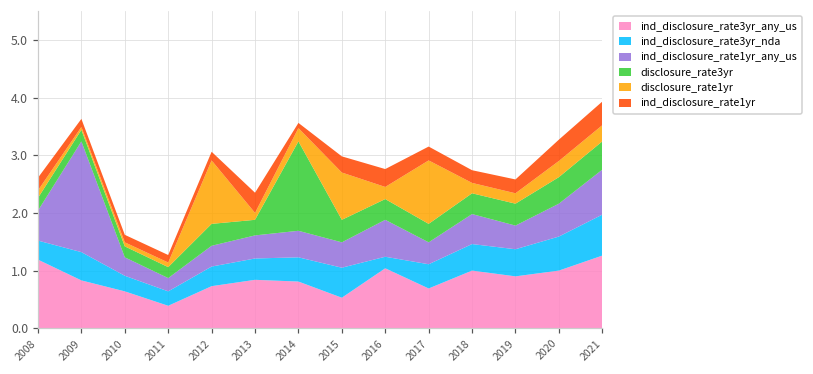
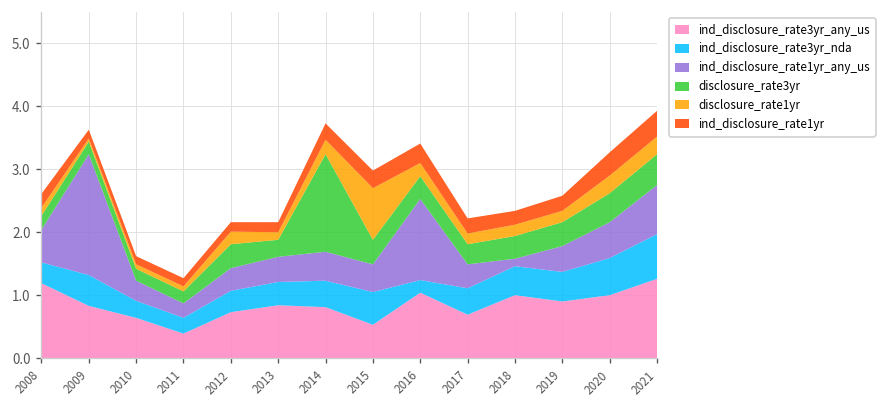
disclosure_rate1yr, 2012: 1.1 -> 0.2
ind_disclosure_rate1yr, 2013: 0.4 -> 0.2
ind_disclosure_rate1yr, 2014: 0.1 -> 0.3
ind_disclosure_rate1yr_any_us, 2016: 0.6 -> 1.3
disclosure_rate1yr, 2017: 1.1 -> 0.2
ind_disclosure_rate1yr_any_us, 2018: 0.5 -> 0.1
